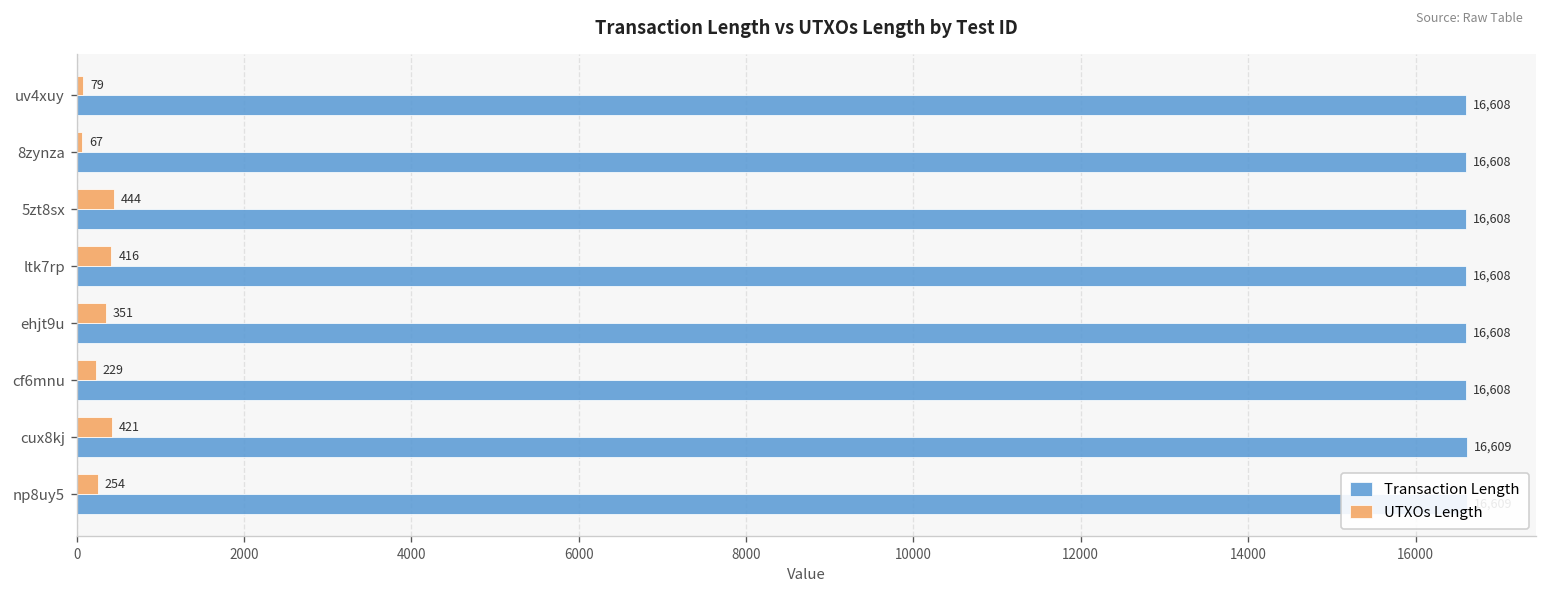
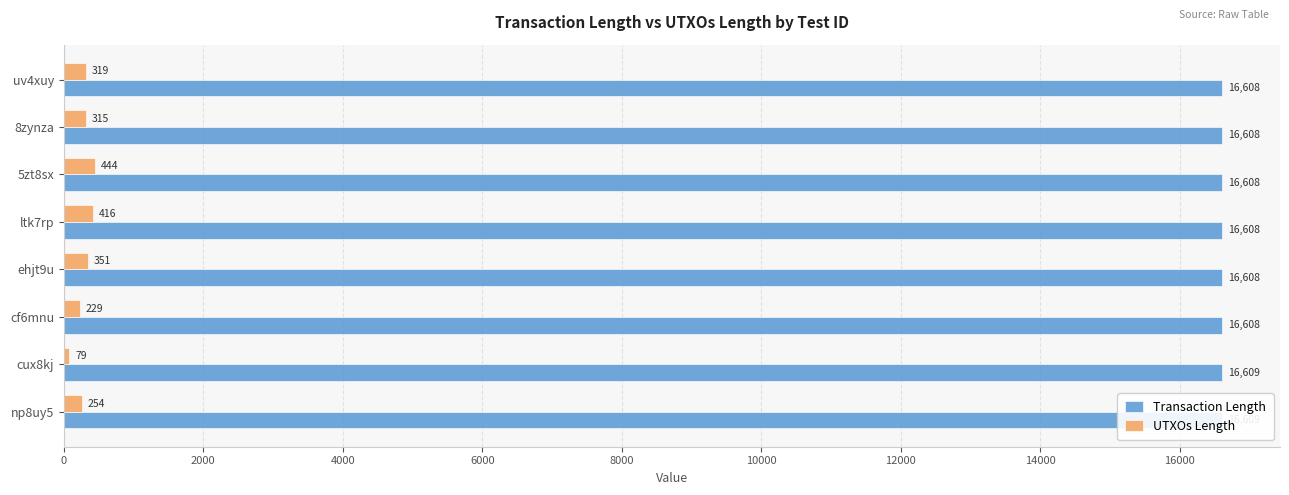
UTXOs Length, uv4xuy: 79 -> 319
UTXOs Length, 8zynza: 67 -> 315
UTXOs Length, cux8kj: 421 -> 79
